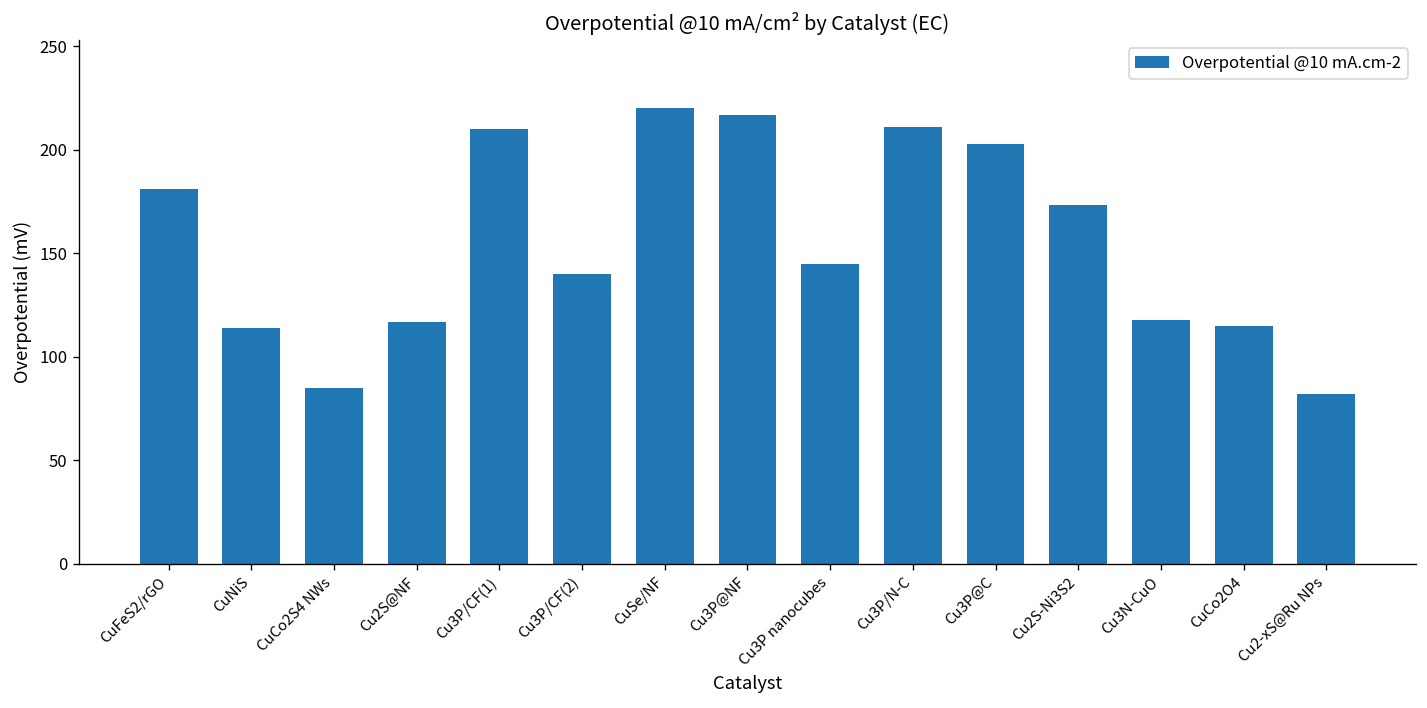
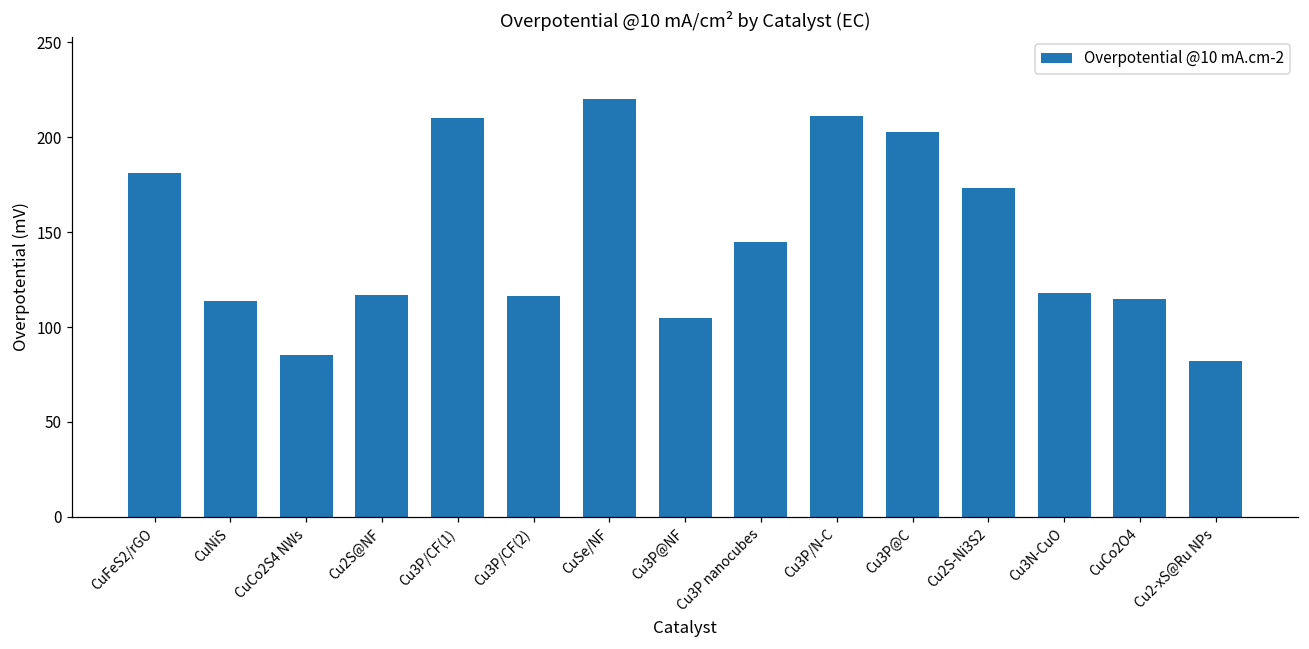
Cu3P/CF(2): 140 -> 116
Cu3P@NF: 217 -> 105
